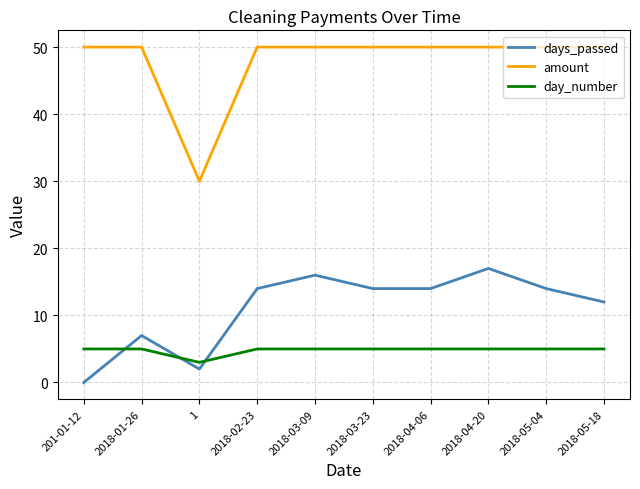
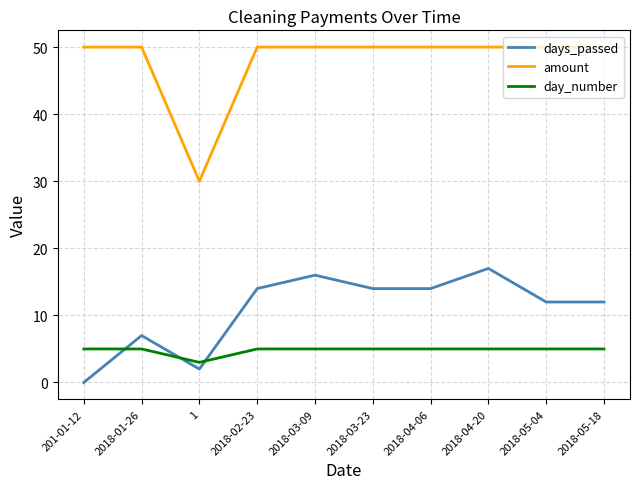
days_passed, 2018-05-04: 14 -> 12
